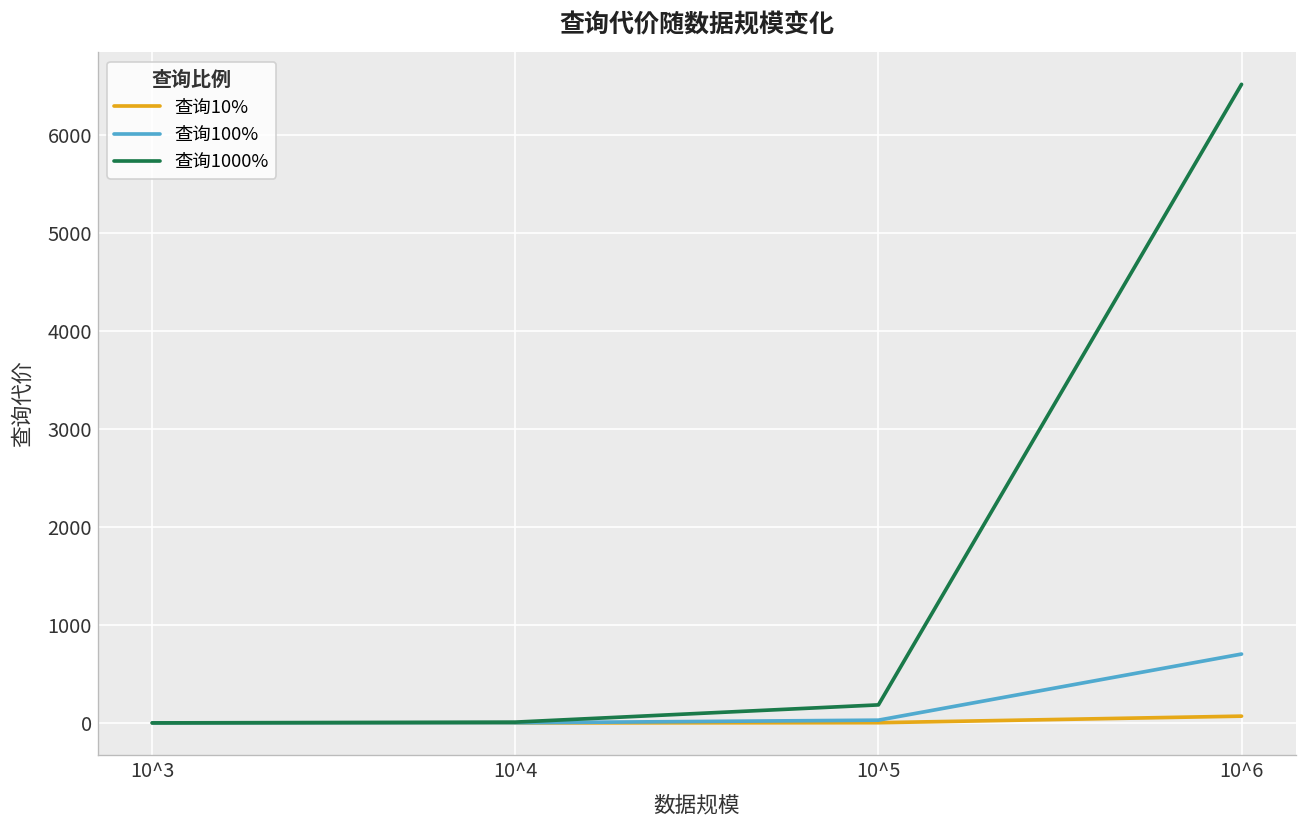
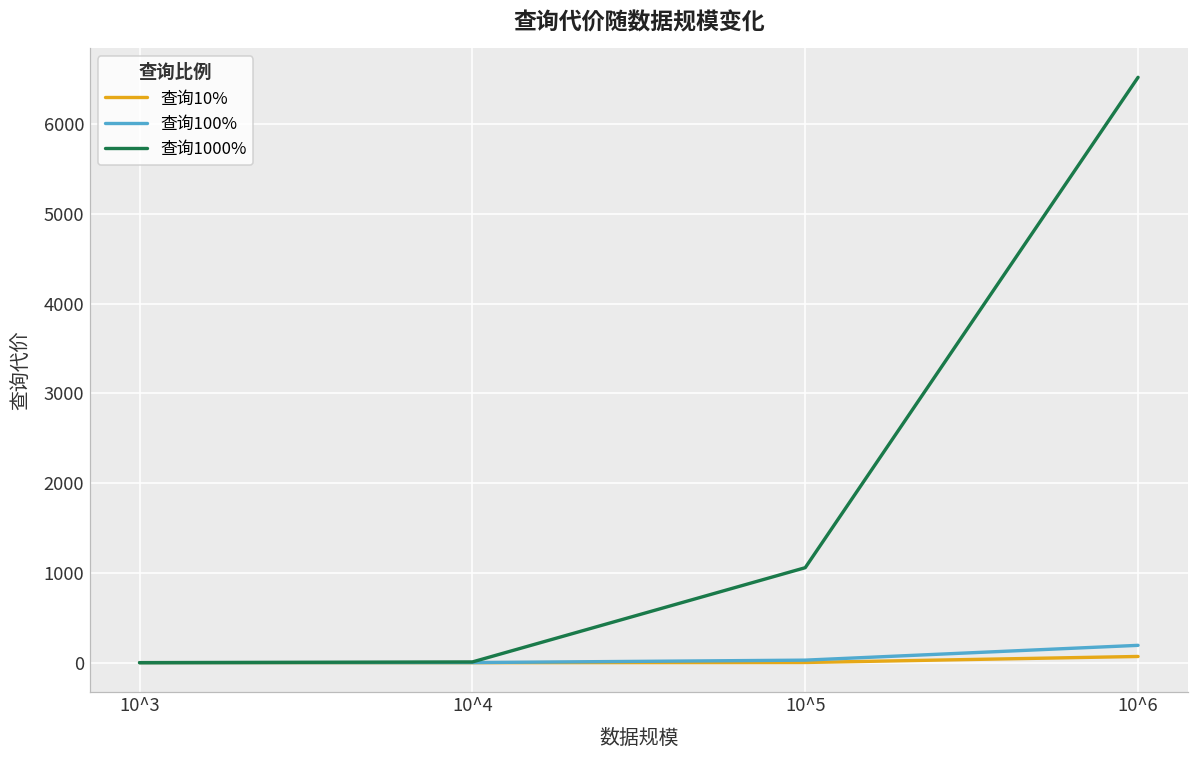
查询1000%, 10^5: 200 -> 1100
查询100%, 10^6: 700 -> 200
